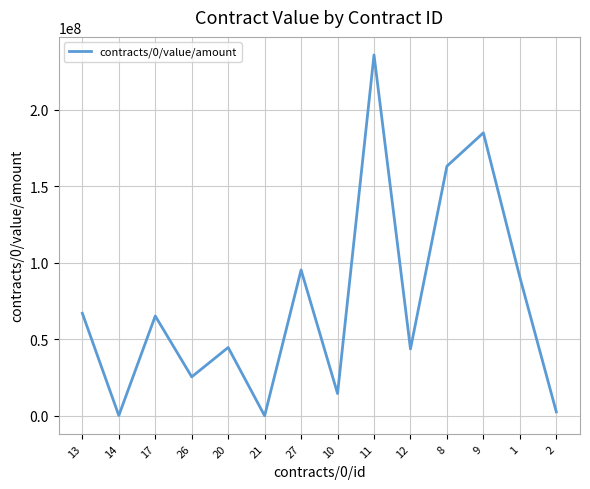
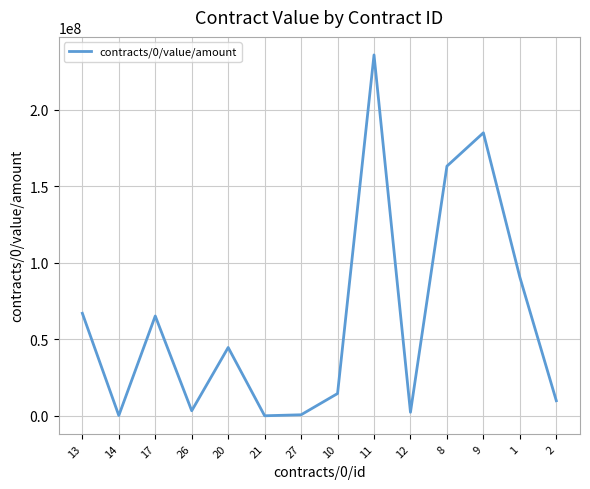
26: 25000000 -> 3000000
27: 95000000 -> 1000000
12: 44000000 -> 2000000
2: 3000000 -> 10000000
